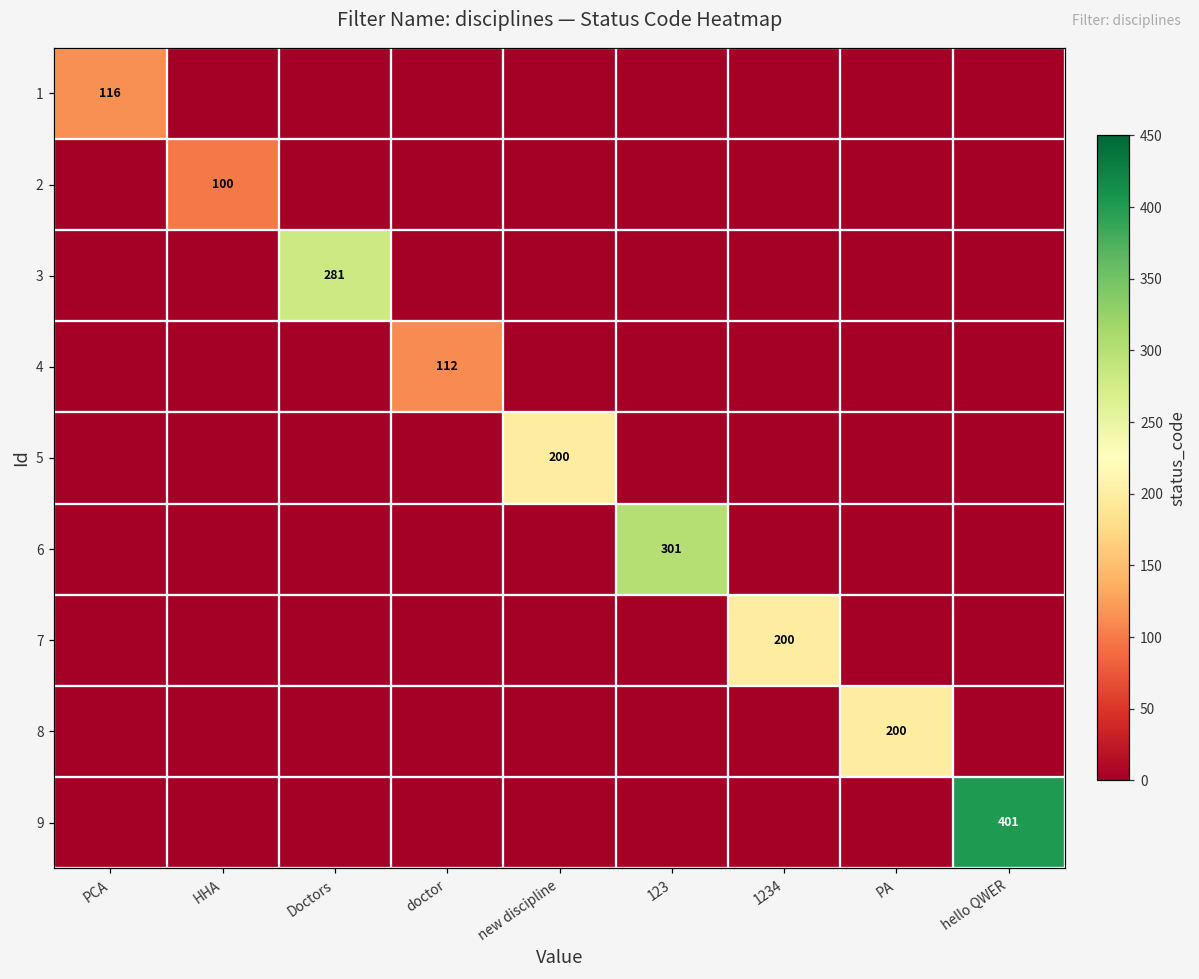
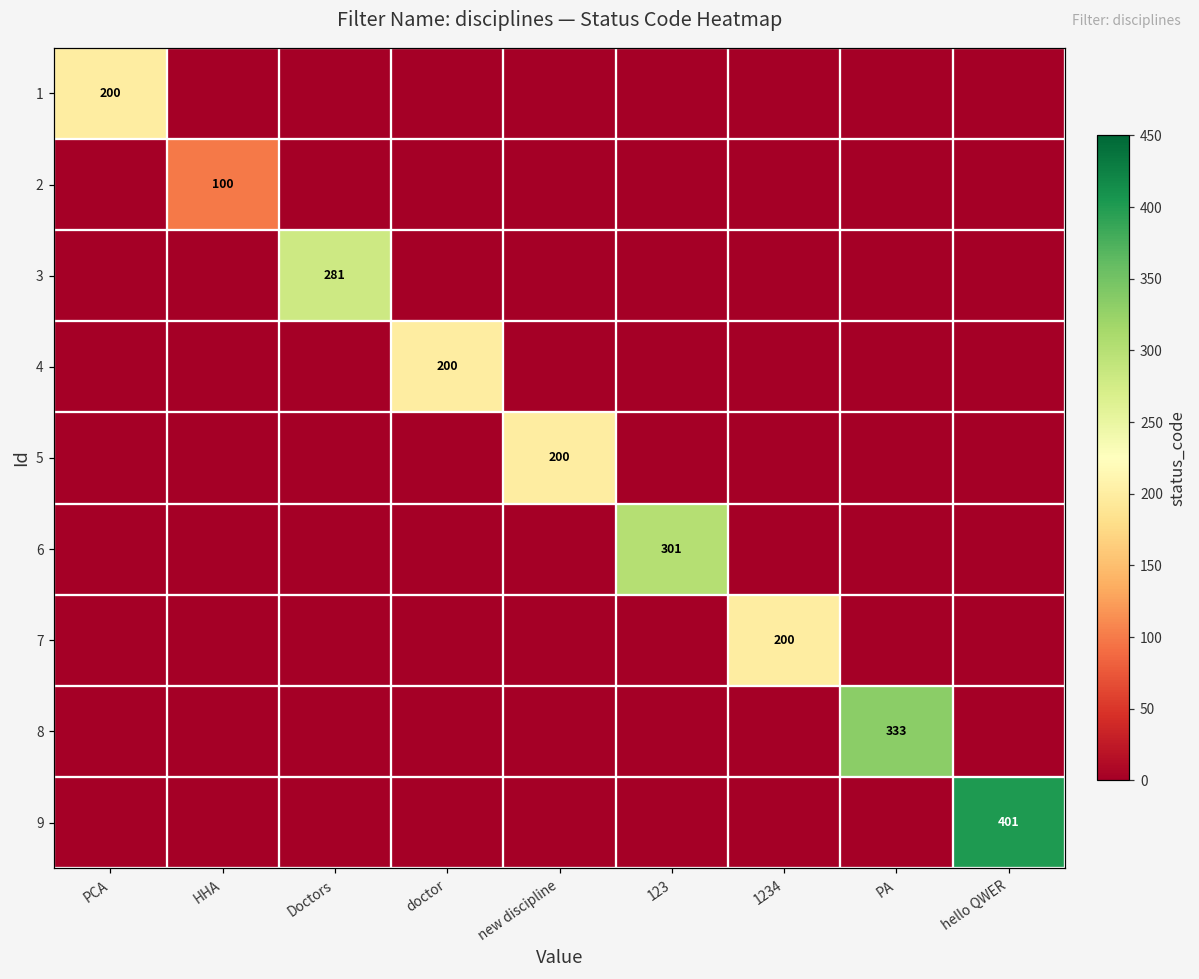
1, PCA: 116 -> 200
4, doctor: 112 -> 200
8, PA: 200 -> 333
